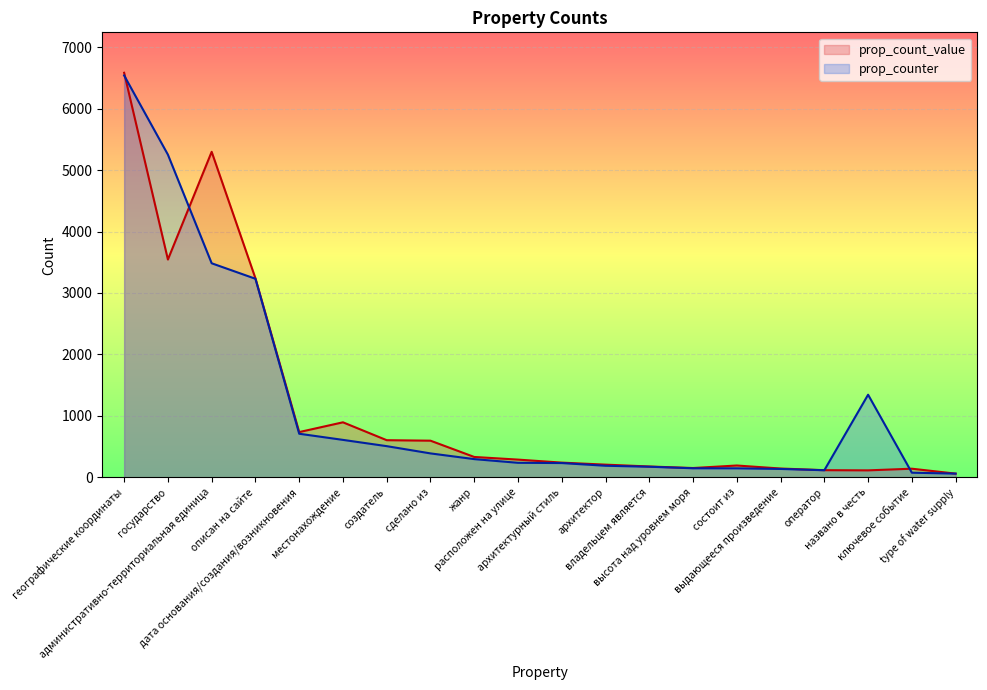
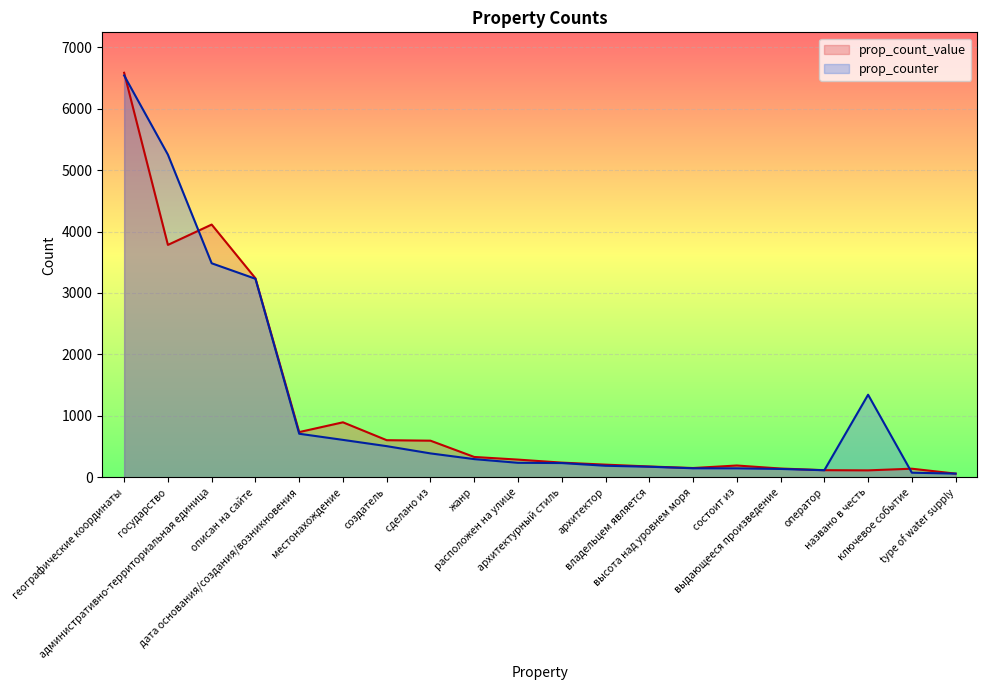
prop_count_value, государство: 3500 -> 3800
prop_count_value, административно-территориальная единица: 5300 -> 4100
